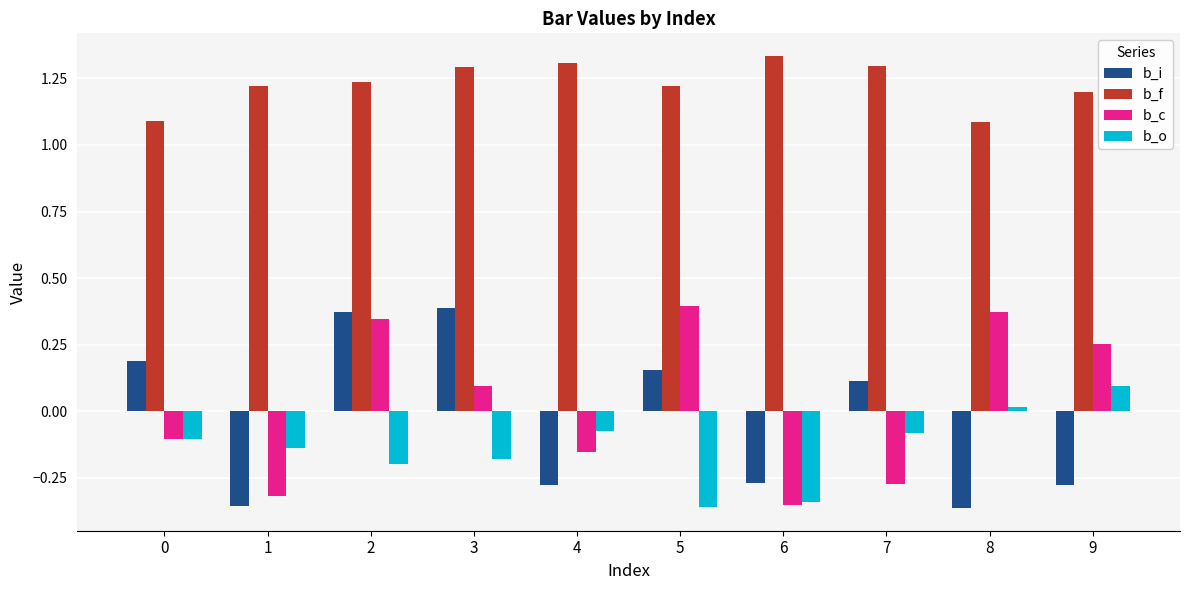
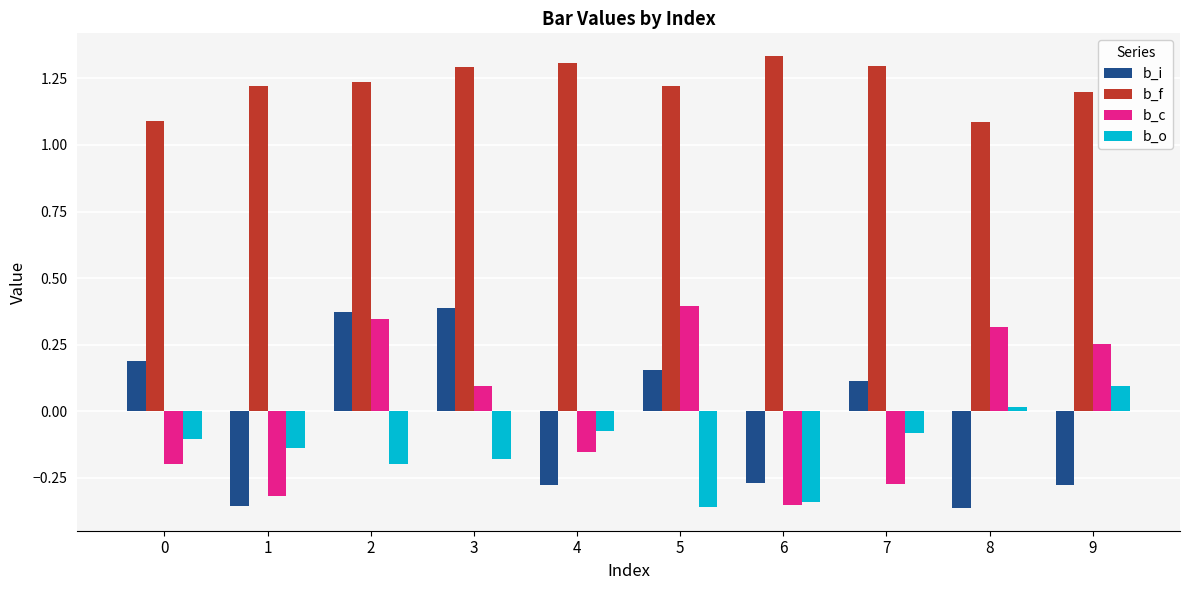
b_c, 0: -0.10 -> -0.20
b_c, 8: 0.37 -> 0.32
